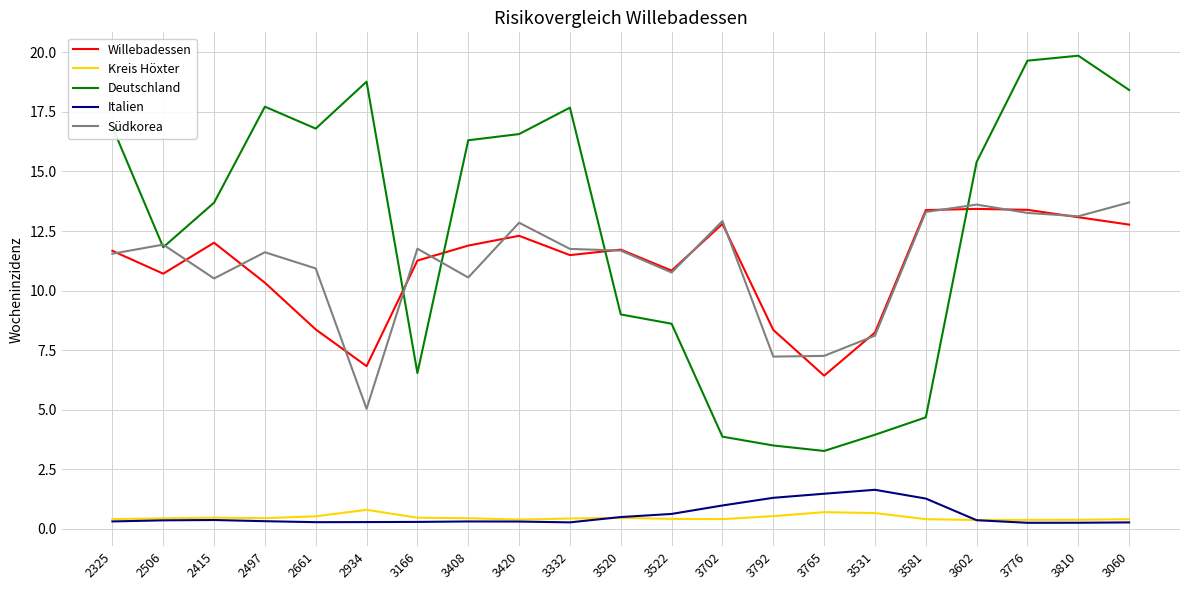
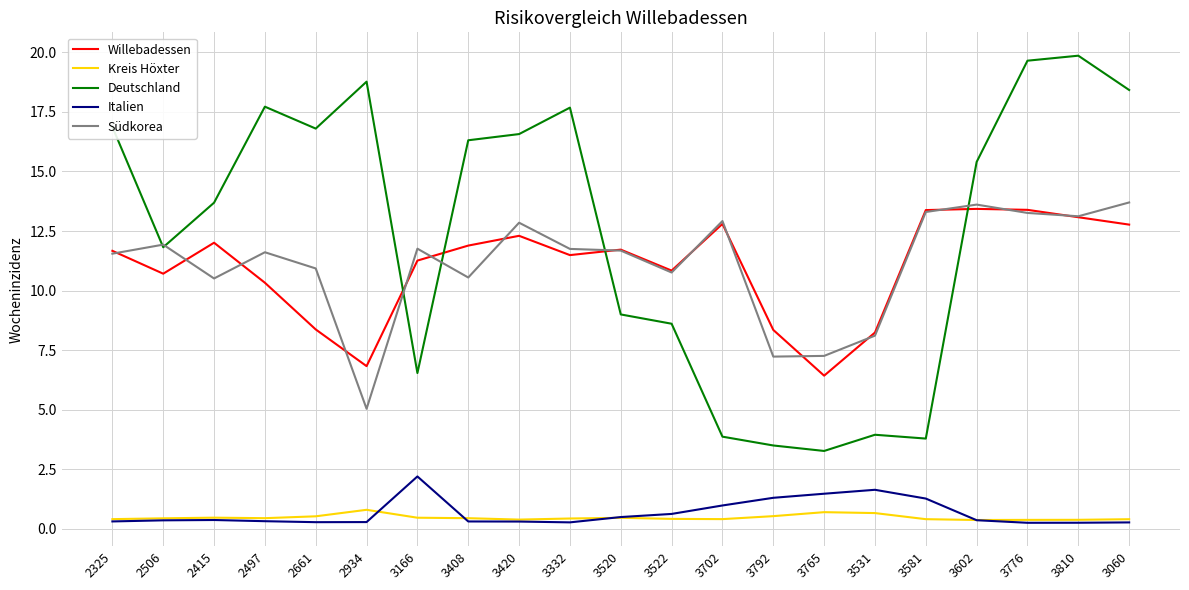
Italien, 3166: 0.3 -> 2.2
Deutschland, 3581: 4.7 -> 3.8
